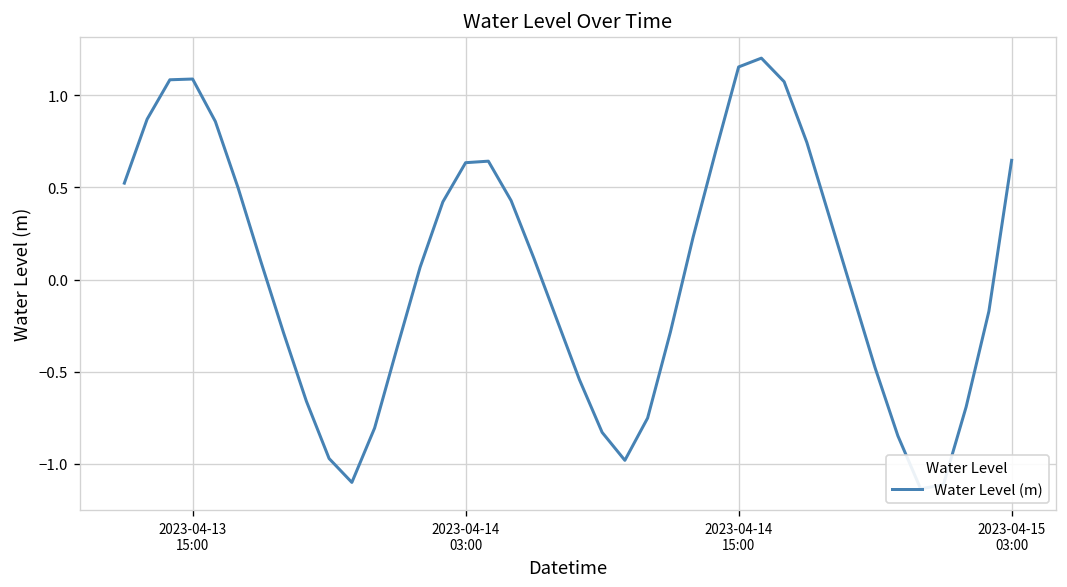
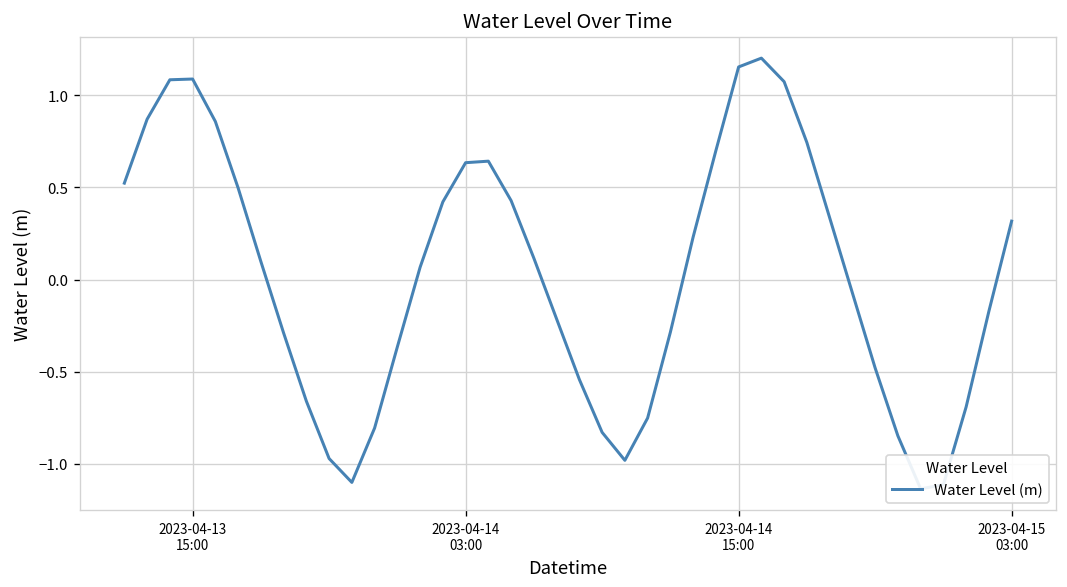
2023-04-15 03:00: 0.65 -> 0.32
